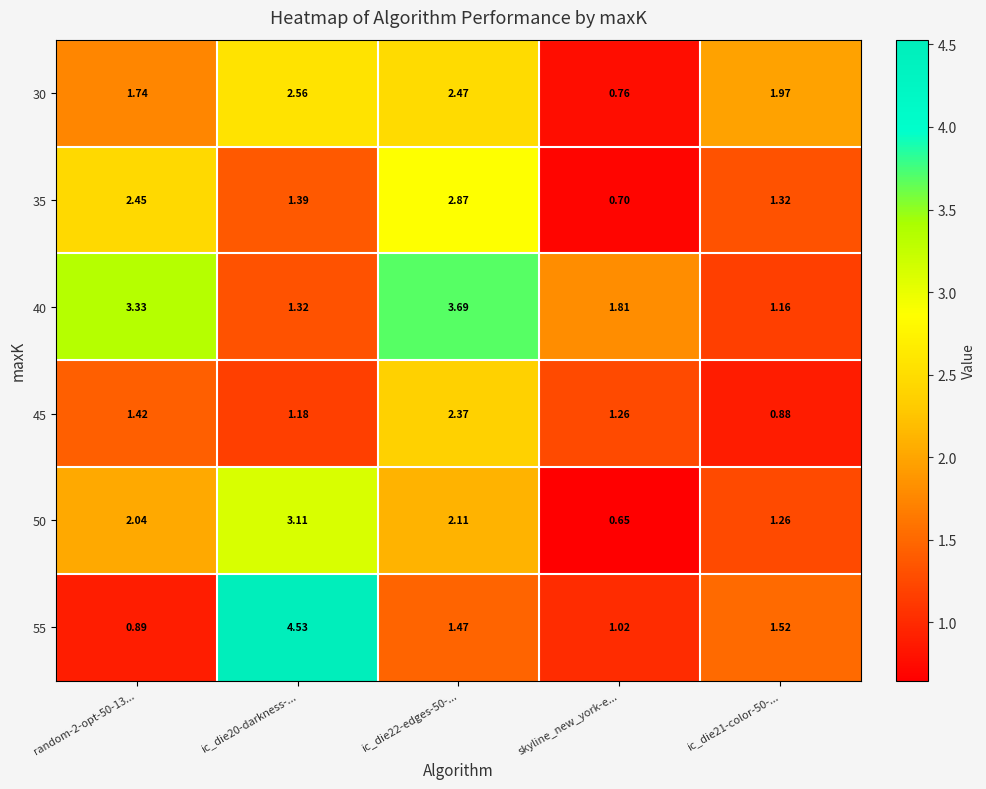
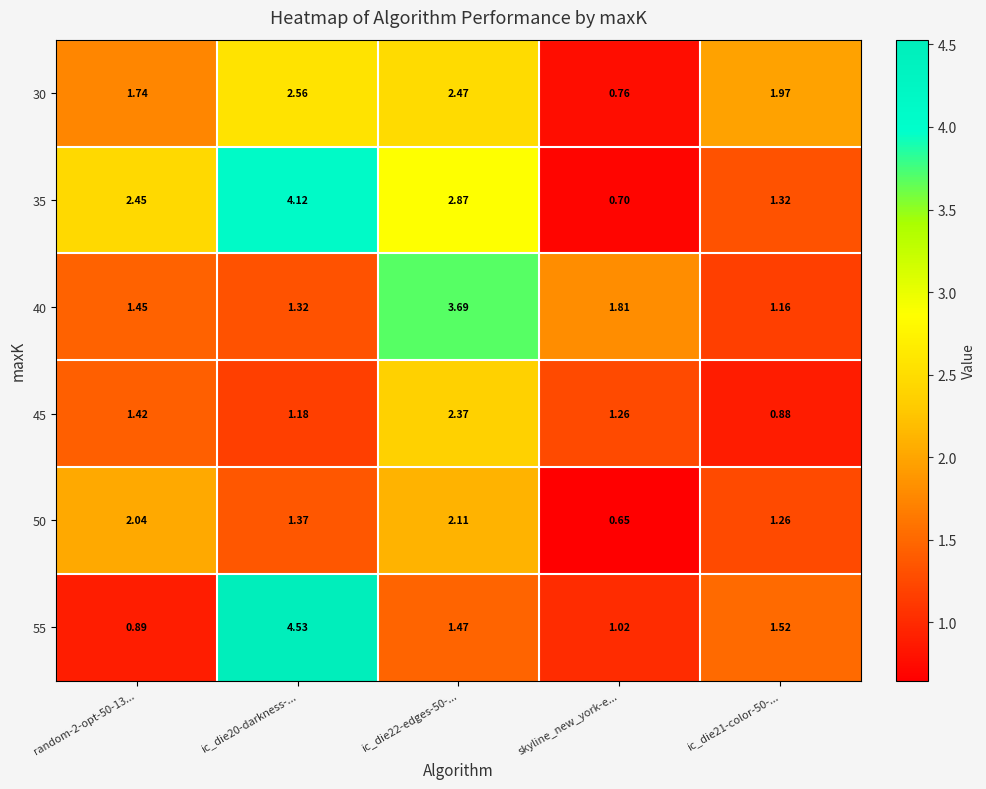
35, ic_die20-darkness-...: 1.39 -> 4.12
40, random-2-opt-50-13...: 3.33 -> 1.45
50, ic_die20-darkness-...: 3.11 -> 1.37
